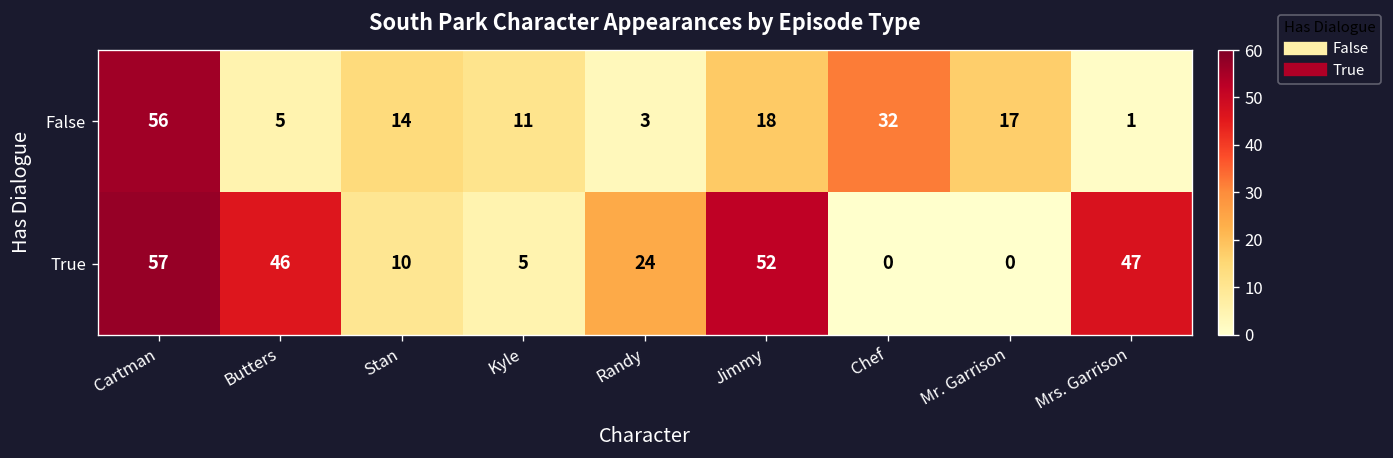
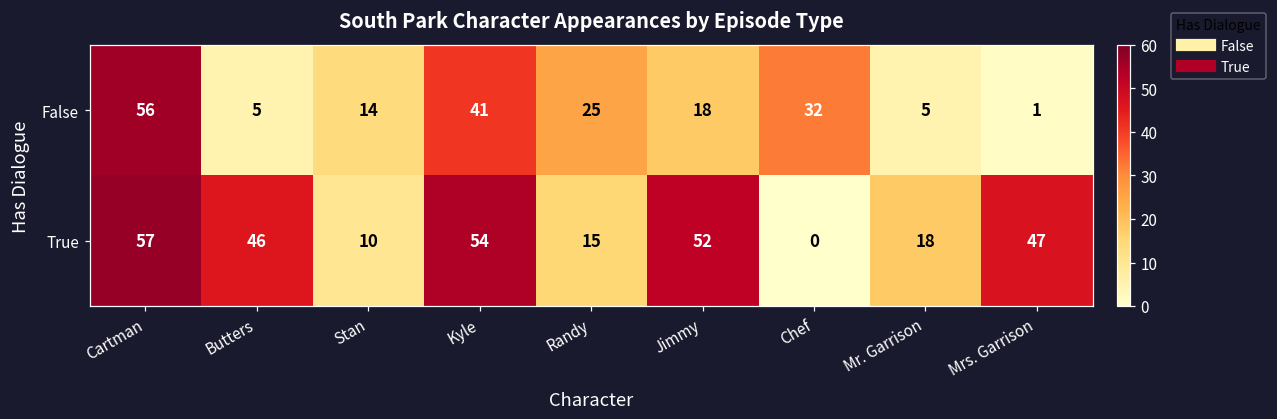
False, Kyle: 11 -> 41
False, Randy: 3 -> 25
False, Mr. Garrison: 17 -> 5
True, Kyle: 5 -> 54
True, Randy: 24 -> 15
True, Mr. Garrison: 0 -> 18
